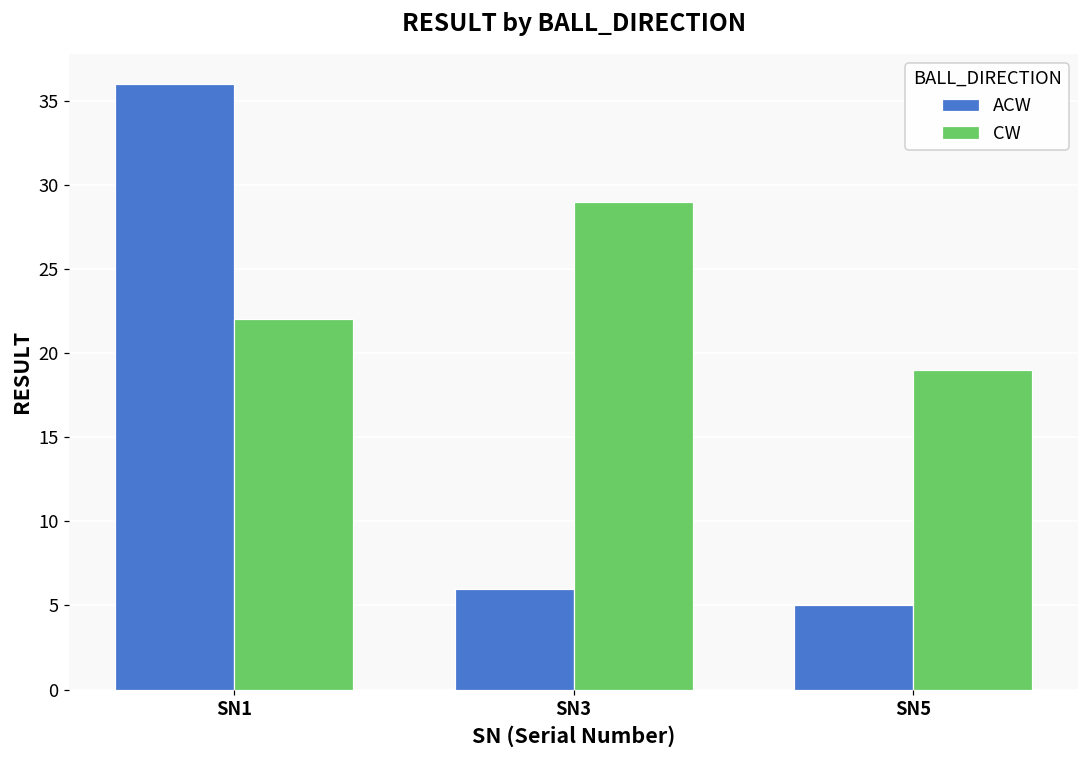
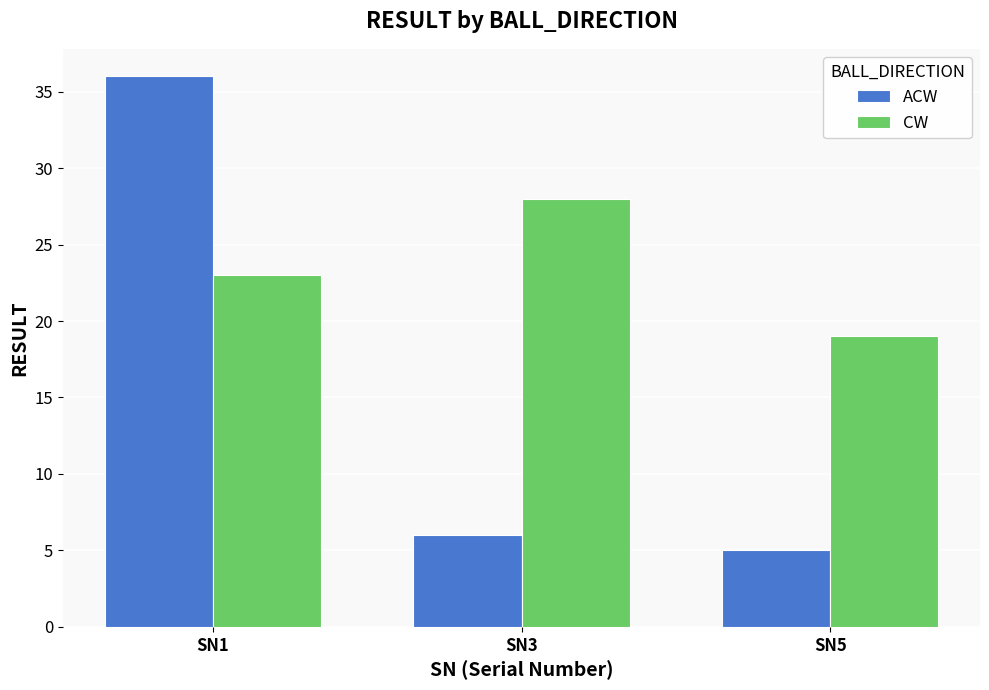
CW, SN1: 22 -> 23
CW, SN3: 29 -> 28
